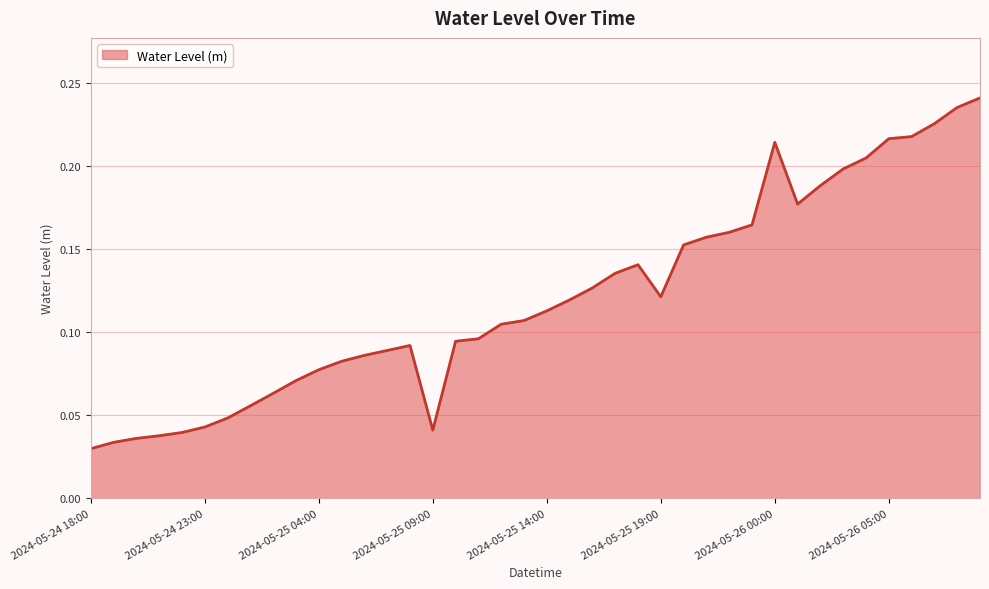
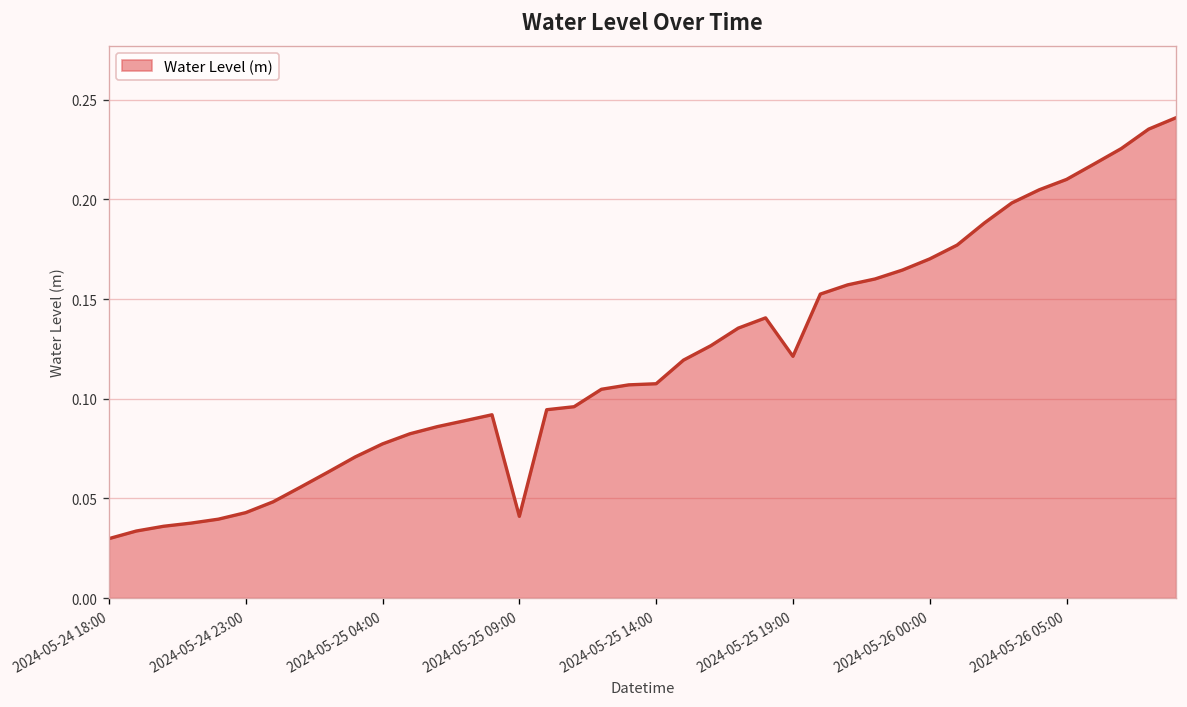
2024-05-25 14:00: 0.113 -> 0.108
2024-05-26 00:00: 0.214 -> 0.170
2024-05-26 05:00: 0.216 -> 0.210
